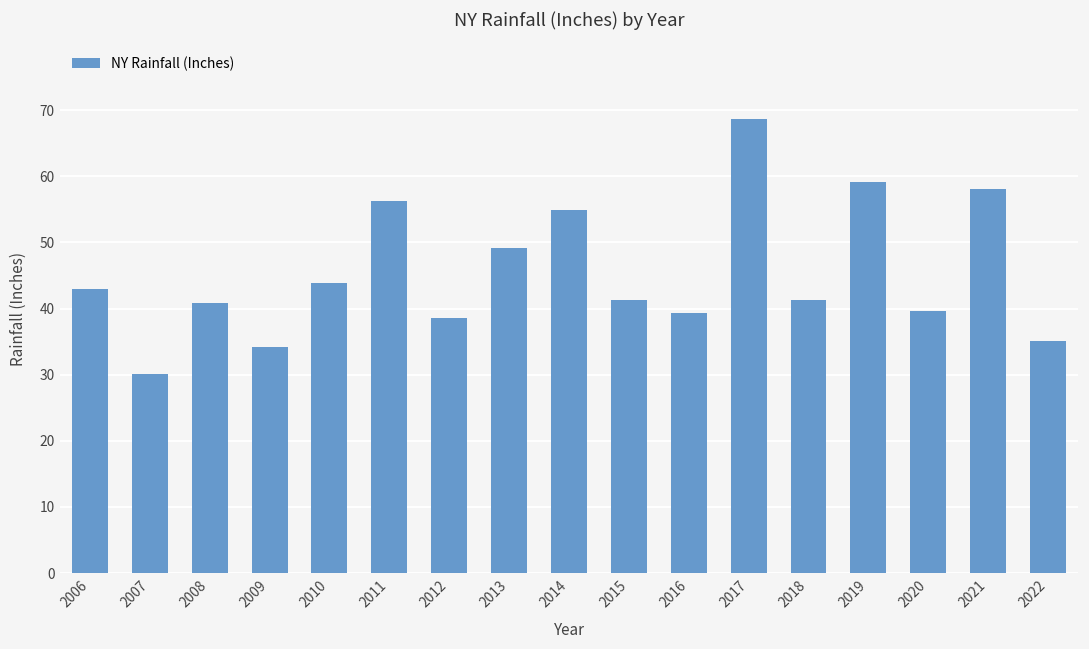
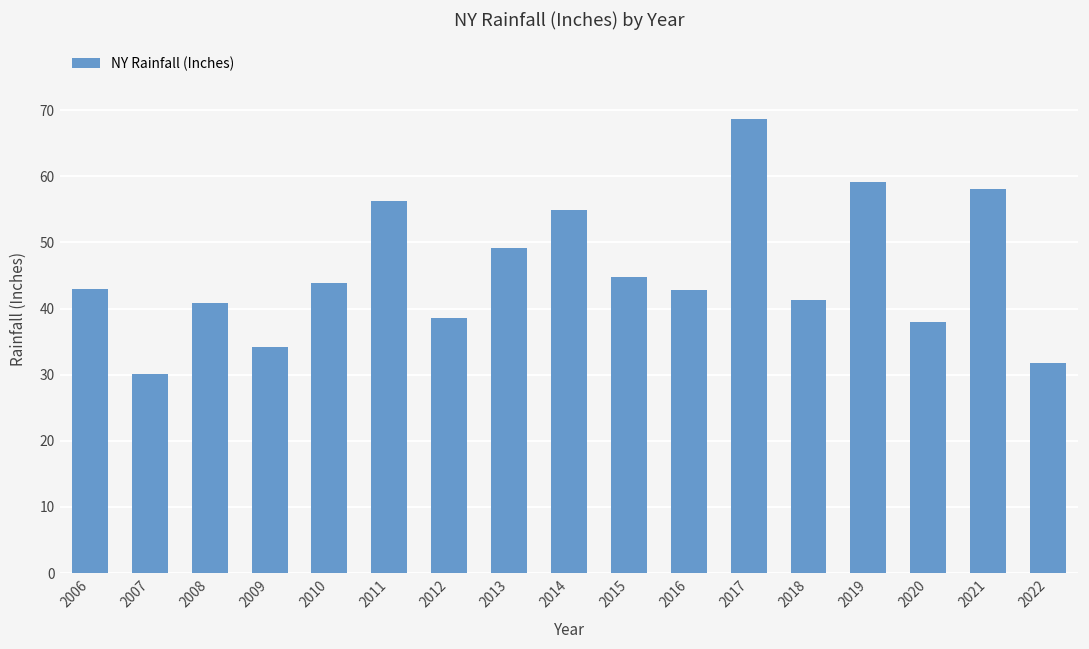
2015: 41 -> 45
2016: 39 -> 43
2020: 40 -> 38
2022: 35 -> 32
